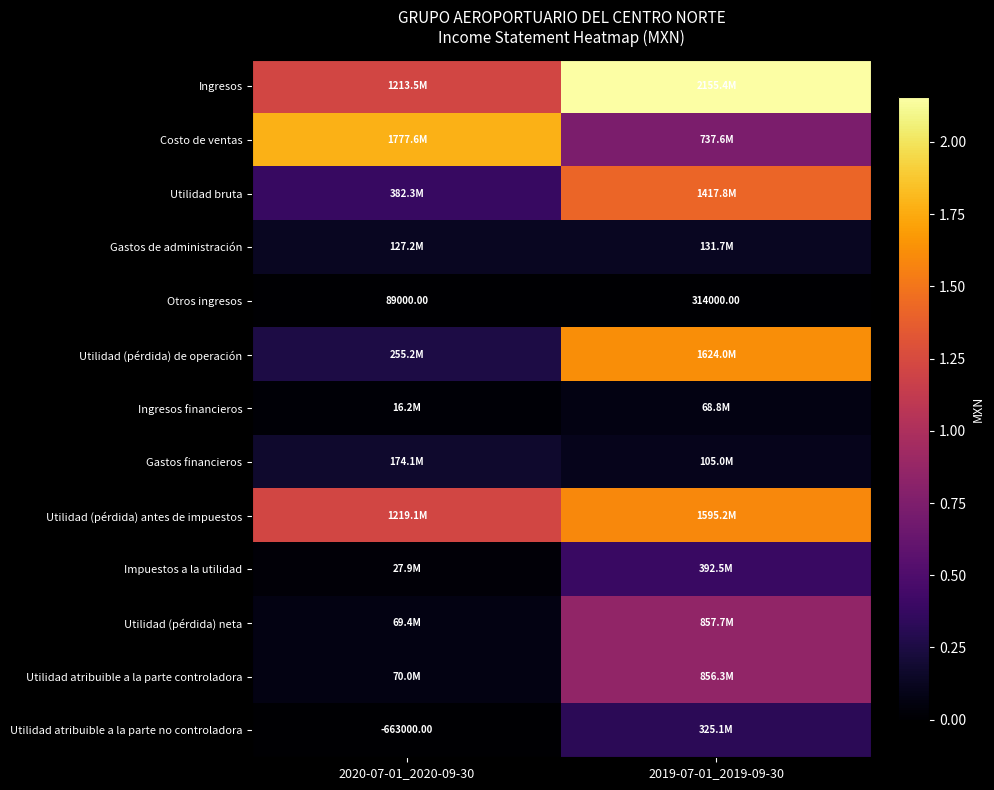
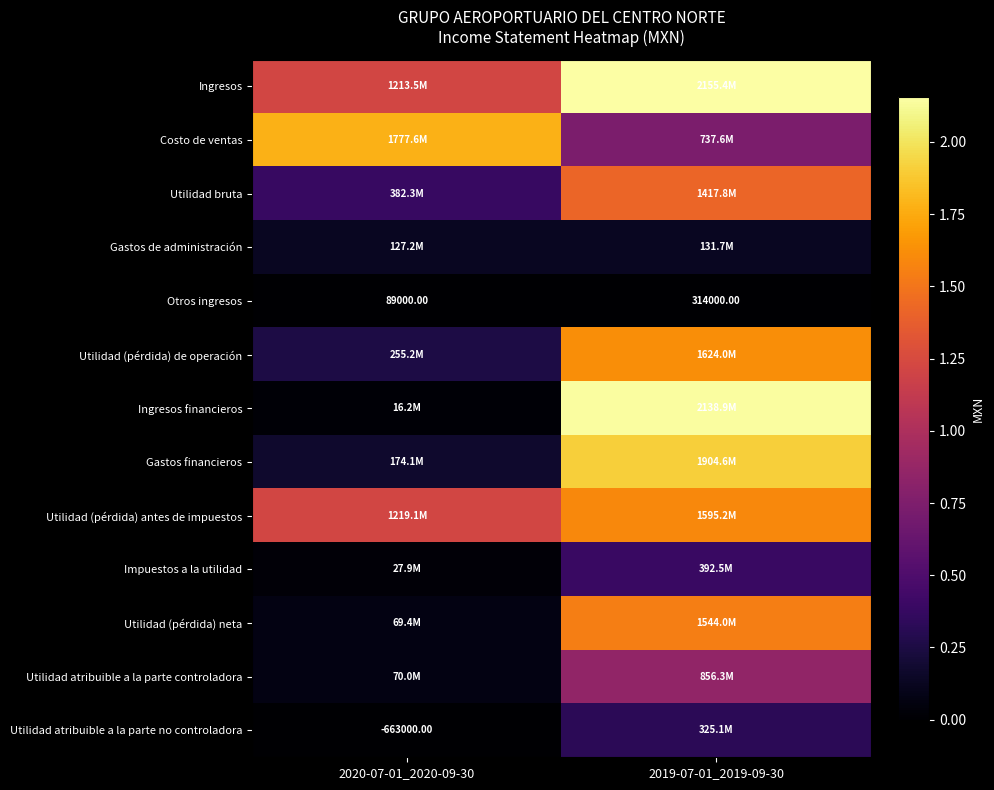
Ingresos financieros, 2019-07-01_2019-09-30: 68.8M -> 2138.9M
Gastos financieros, 2019-07-01_2019-09-30: 105.0M -> 1904.6M
Utilidad (pérdida) neta, 2019-07-01_2019-09-30: 857.7M -> 1544.0M
